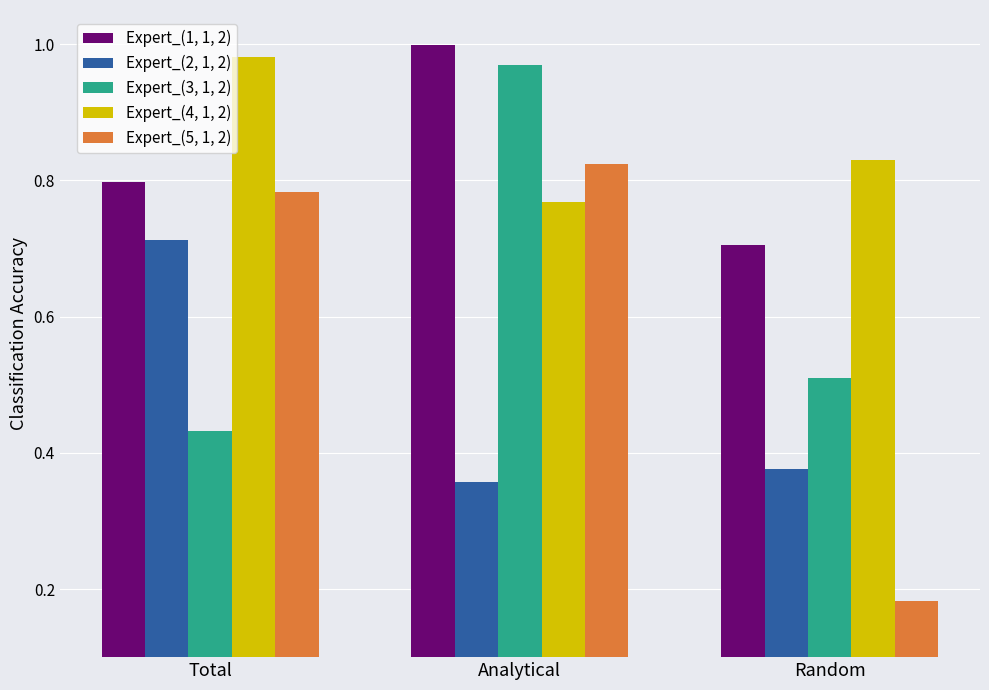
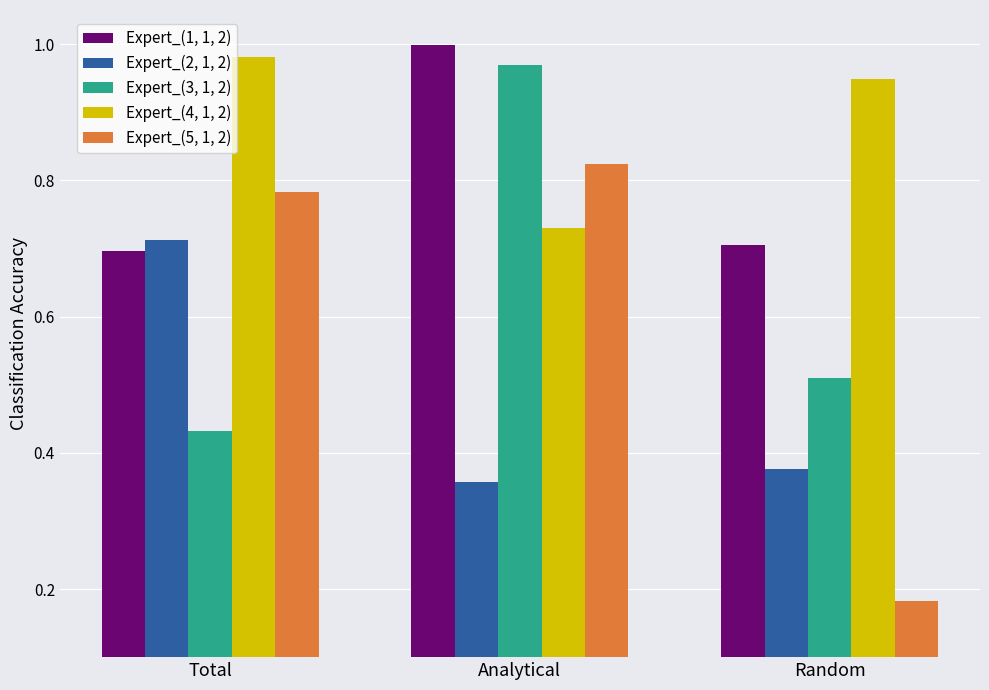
Expert_(1, 1, 2), Total: 0.80 -> 0.70
Expert_(4, 1, 2), Analytical: 0.77 -> 0.73
Expert_(4, 1, 2), Random: 0.83 -> 0.95
